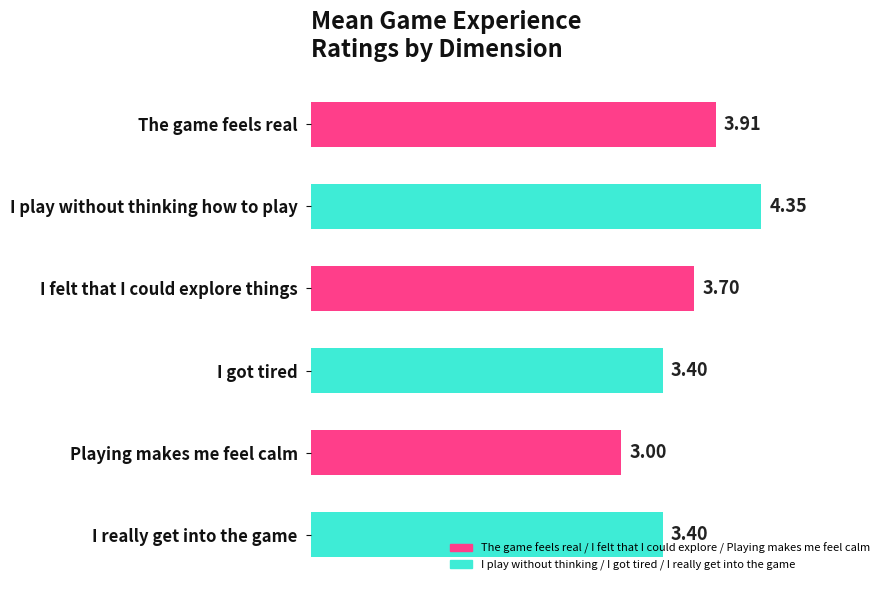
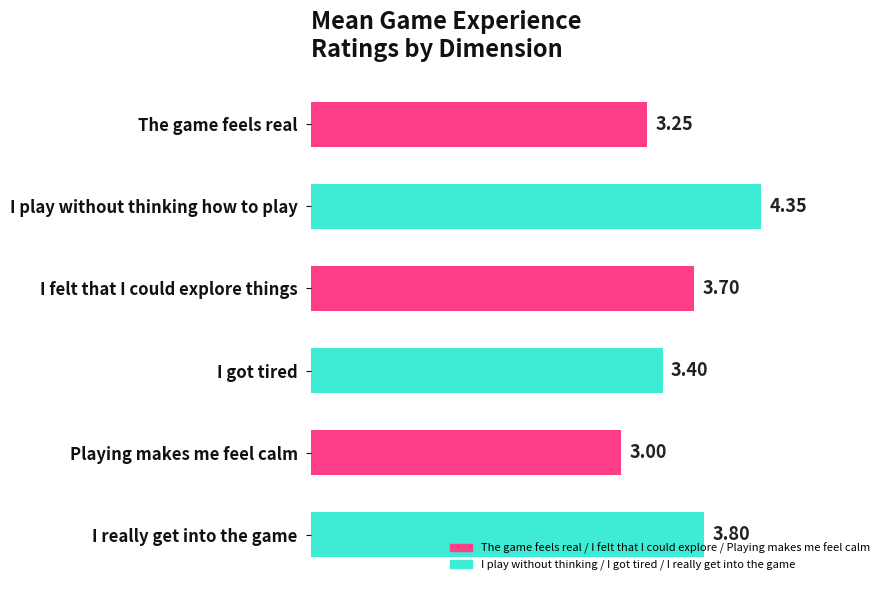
The game feels real: 3.91 -> 3.25
I really get into the game: 3.40 -> 3.80
